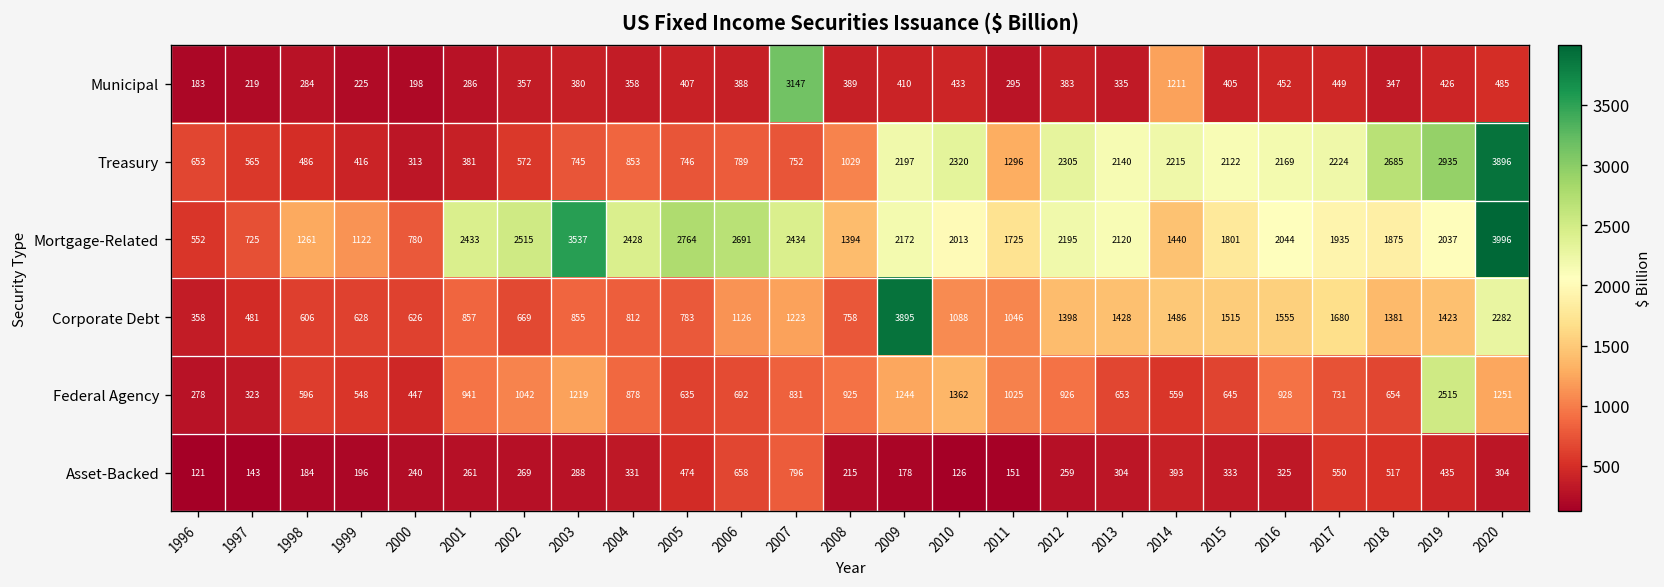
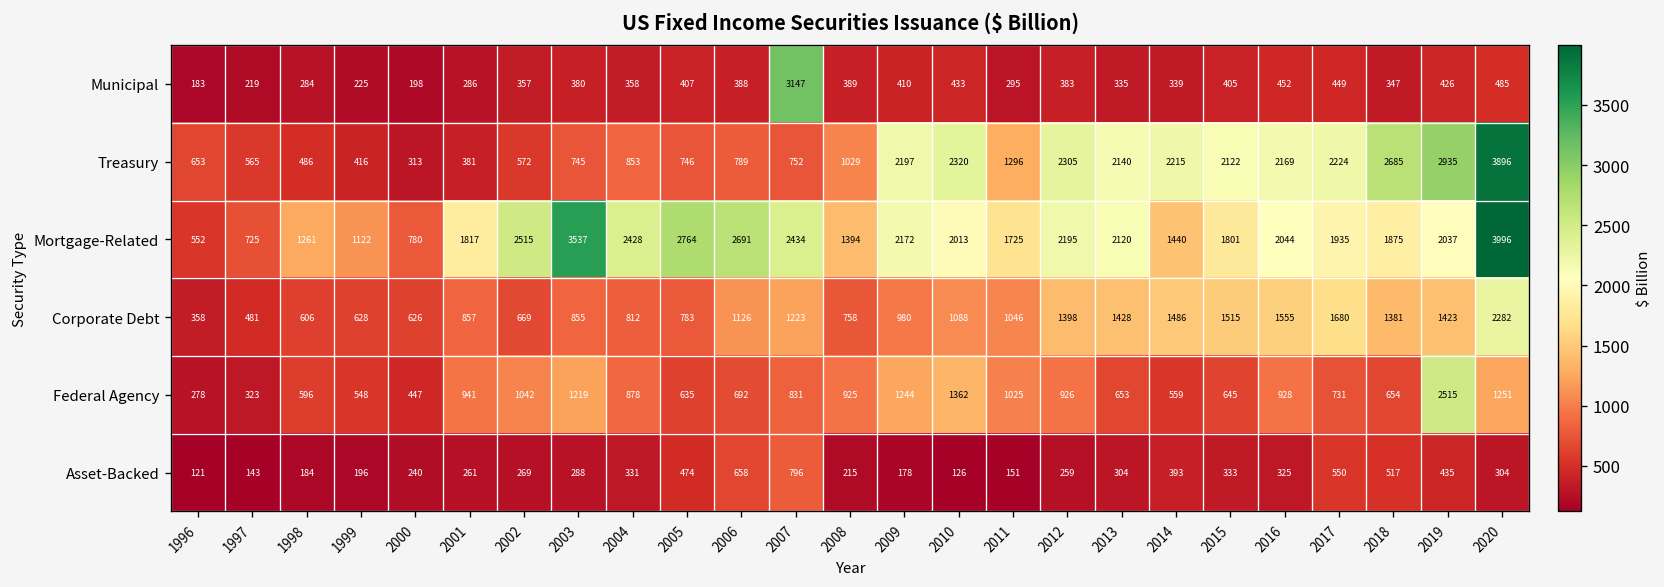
Municipal, 2014: 1211 -> 339
Mortgage-Related, 2001: 2433 -> 1817
Corporate Debt, 2009: 3895 -> 980
